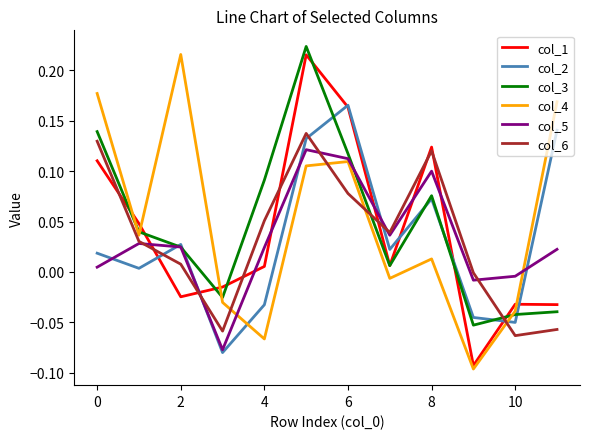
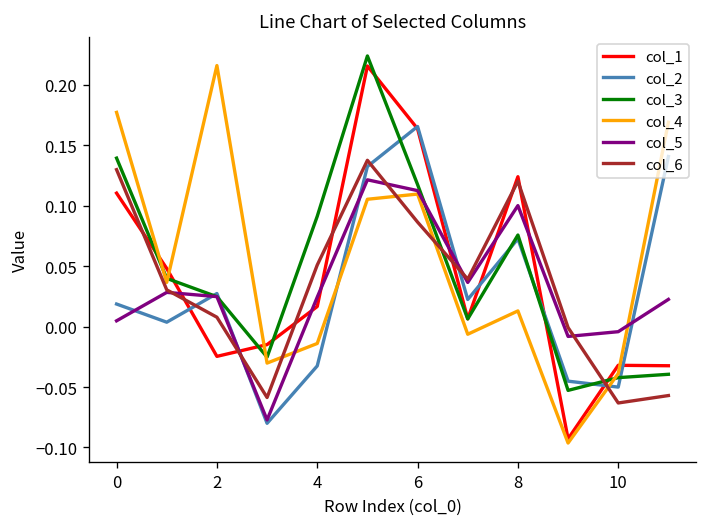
col_1, 4: 0.005 -> 0.017
col_4, 4: -0.066 -> -0.014
col_6, 6: 0.078 -> 0.086
